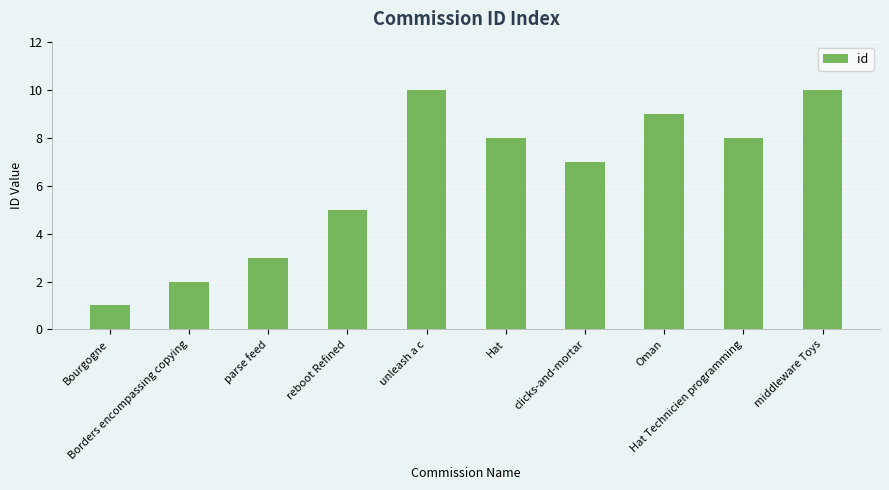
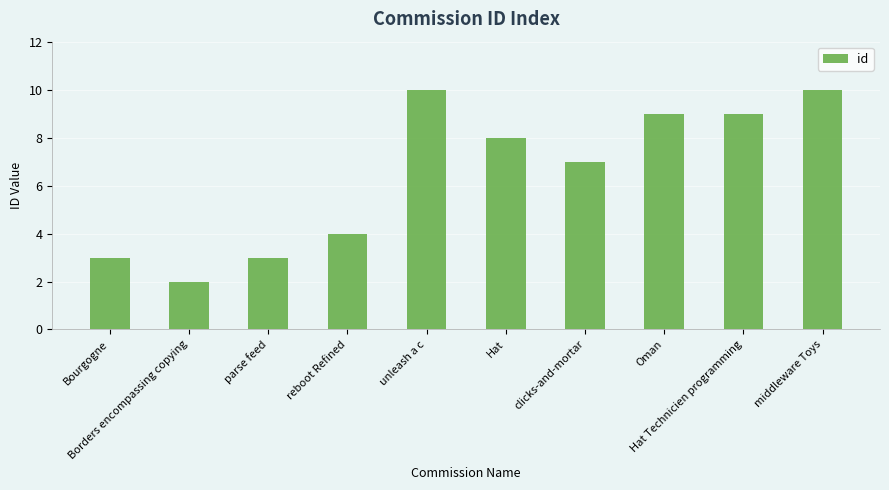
Bourgogne: 1 -> 3
reboot Refined: 5 -> 4
Hat Technicien programming: 8 -> 9
